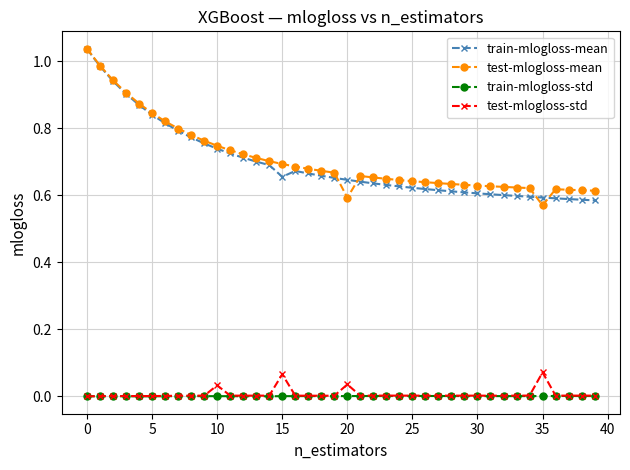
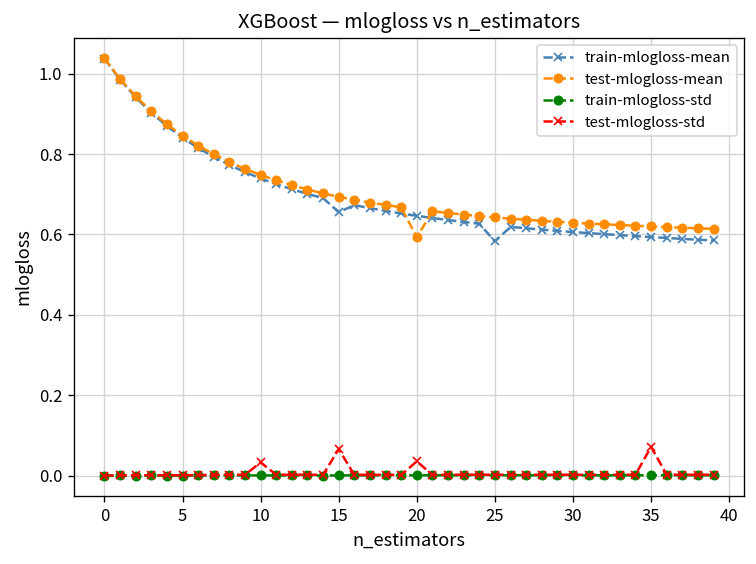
train-mlogloss-mean, 25: 0.62 -> 0.58
test-mlogloss-mean, 35: 0.57 -> 0.62
